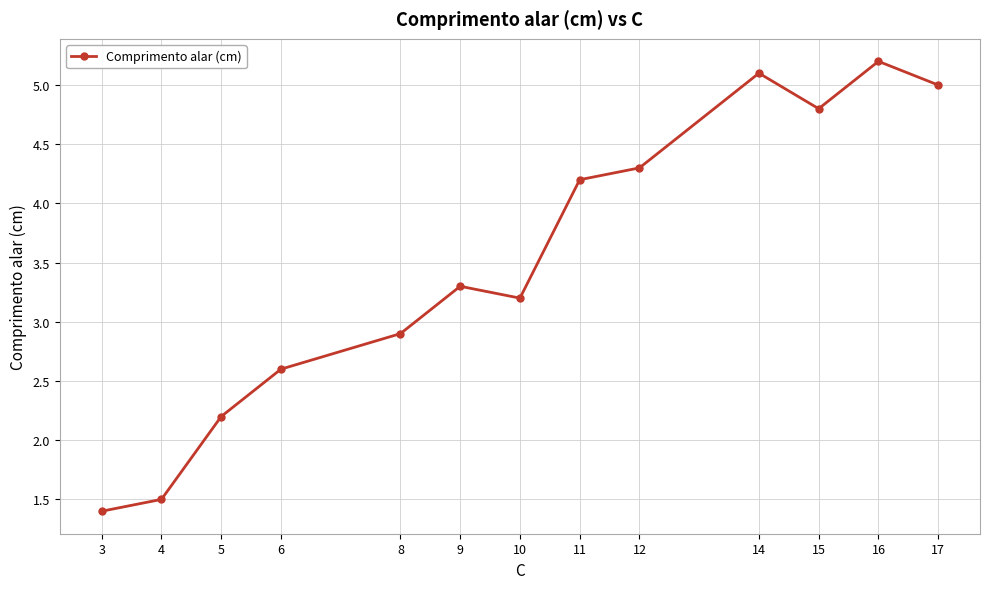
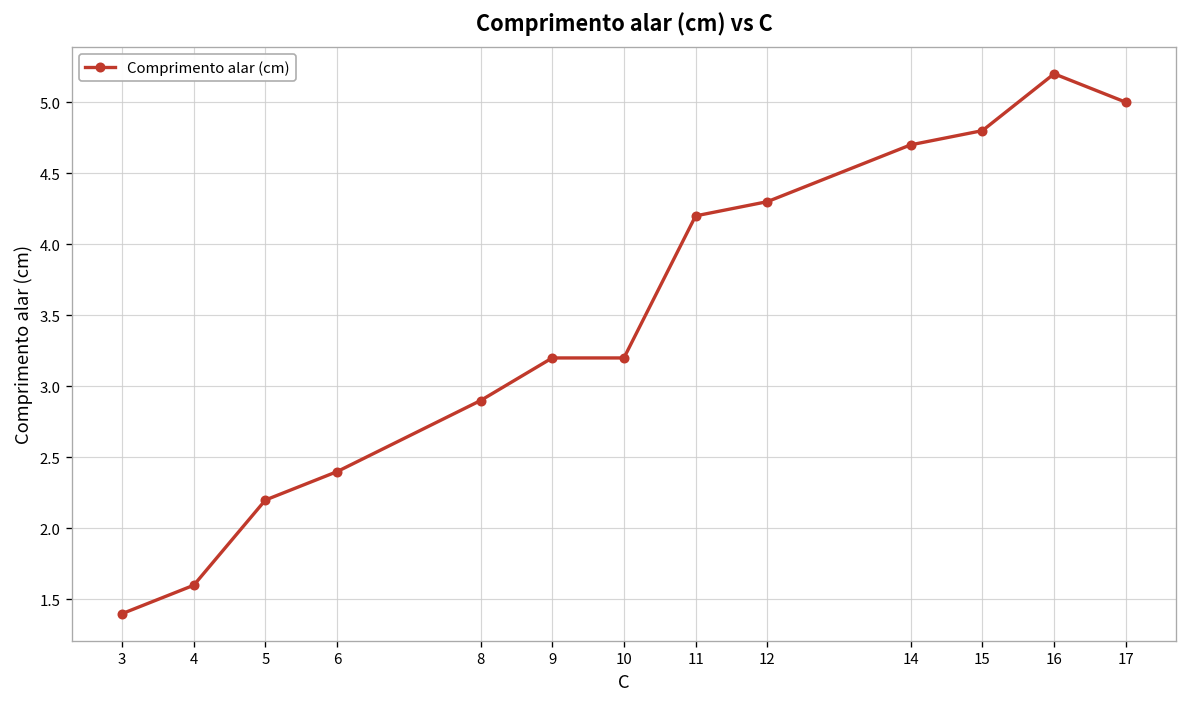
4: 1.5 -> 1.6
6: 2.6 -> 2.4
9: 3.3 -> 3.2
14: 5.1 -> 4.7
